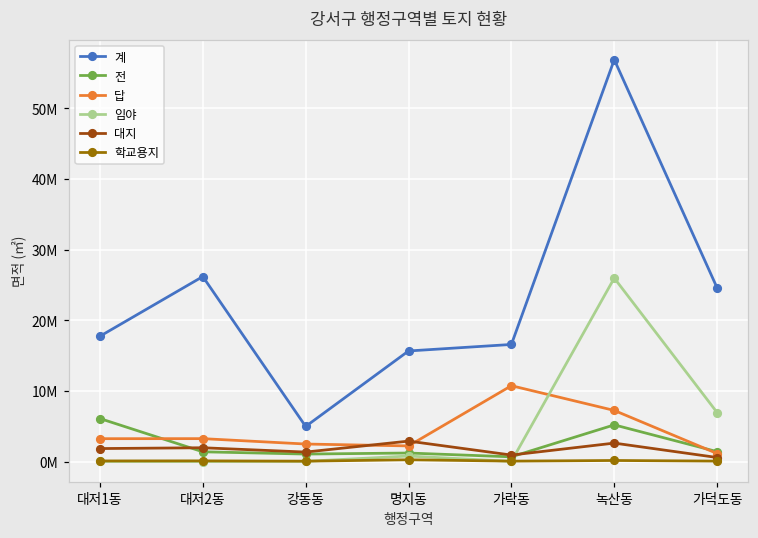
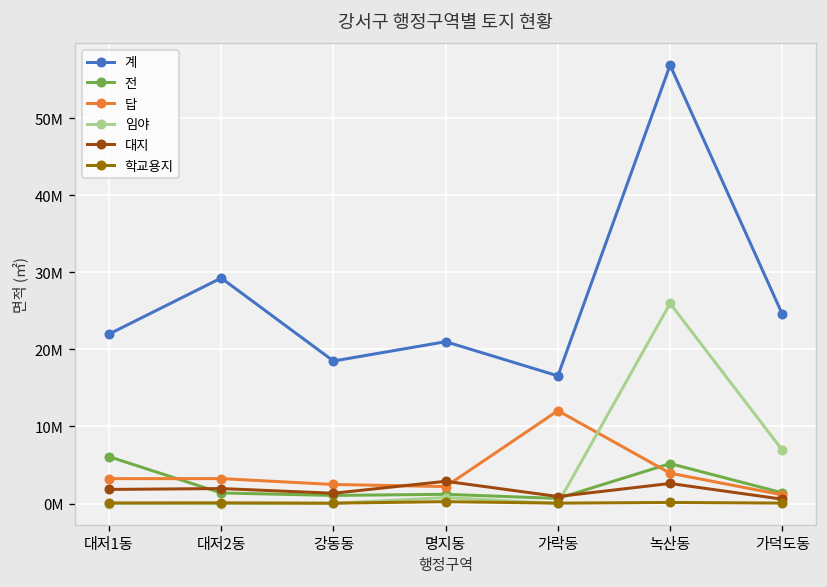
계, 대저1동: 18000000 -> 22000000
계, 대저2동: 26000000 -> 29000000
계, 강동동: 5000000 -> 18000000
계, 명지동: 16000000 -> 21000000
답, 가락동: 11000000 -> 12000000
답, 녹산동: 7000000 -> 4000000
